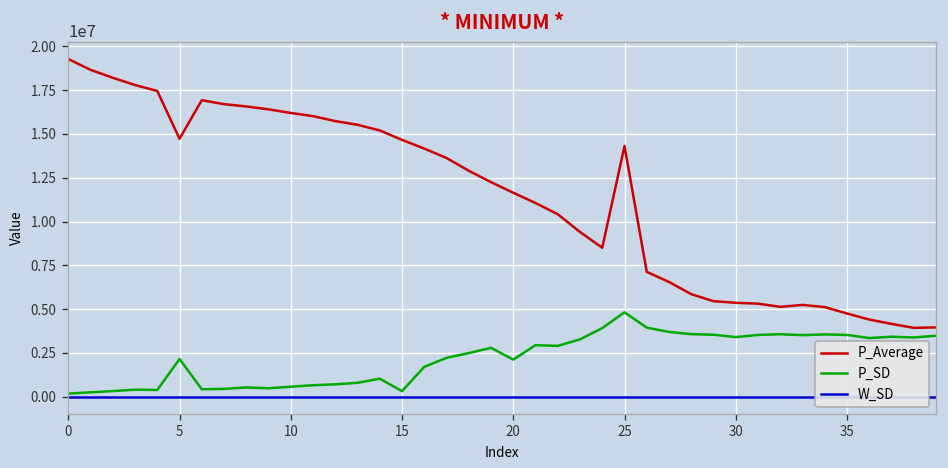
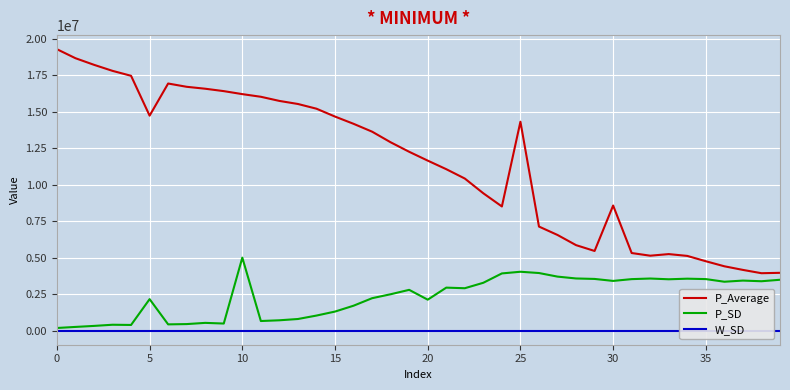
P_SD, 10: 600000 -> 5000000
P_SD, 15: 300000 -> 1300000
P_SD, 25: 4800000 -> 4000000
P_Average, 30: 5400000 -> 8600000
